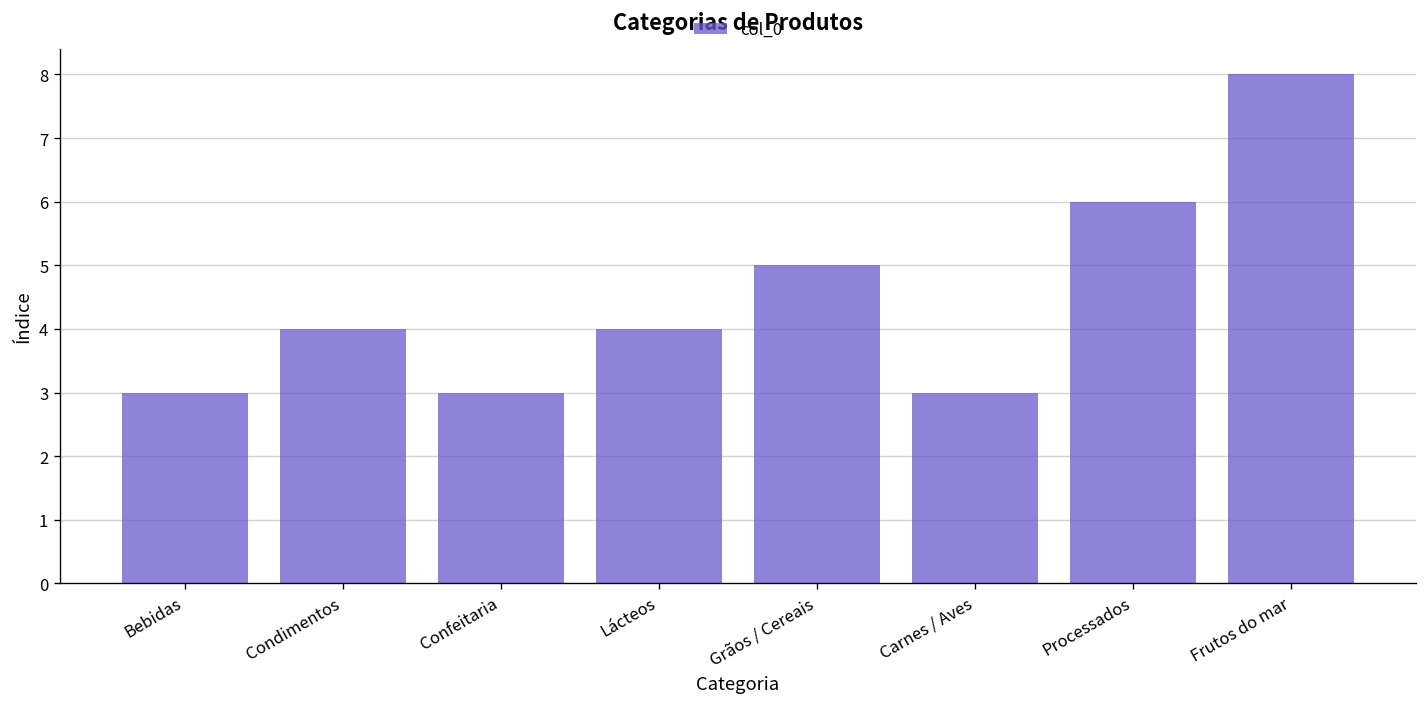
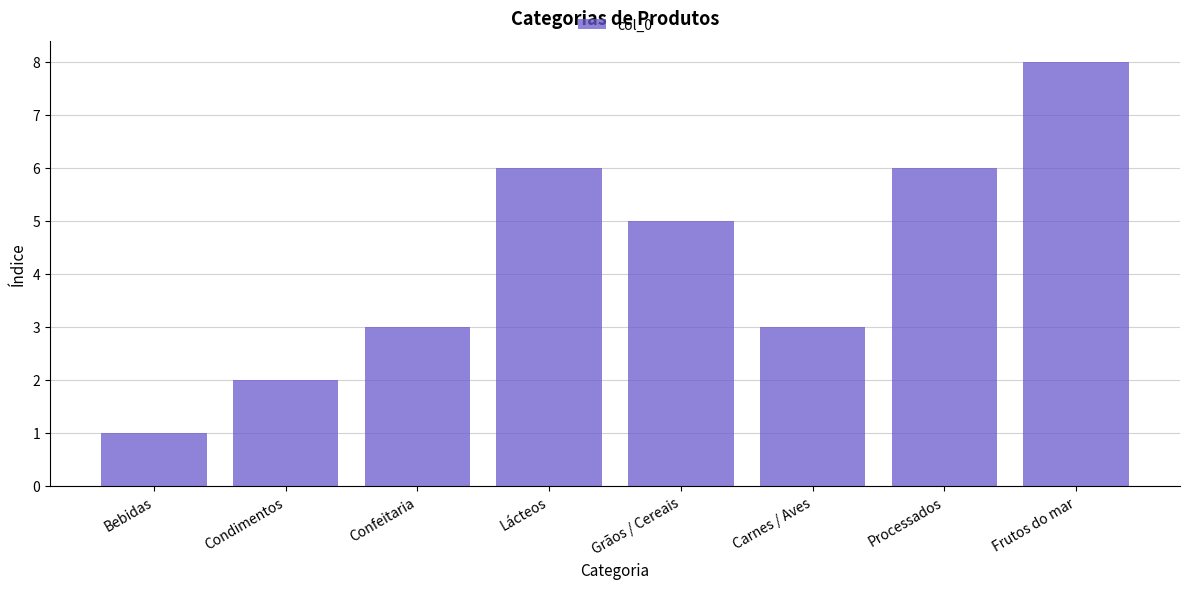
Bebidas: 3 -> 1
Condimentos: 4 -> 2
Lácteos: 4 -> 6
